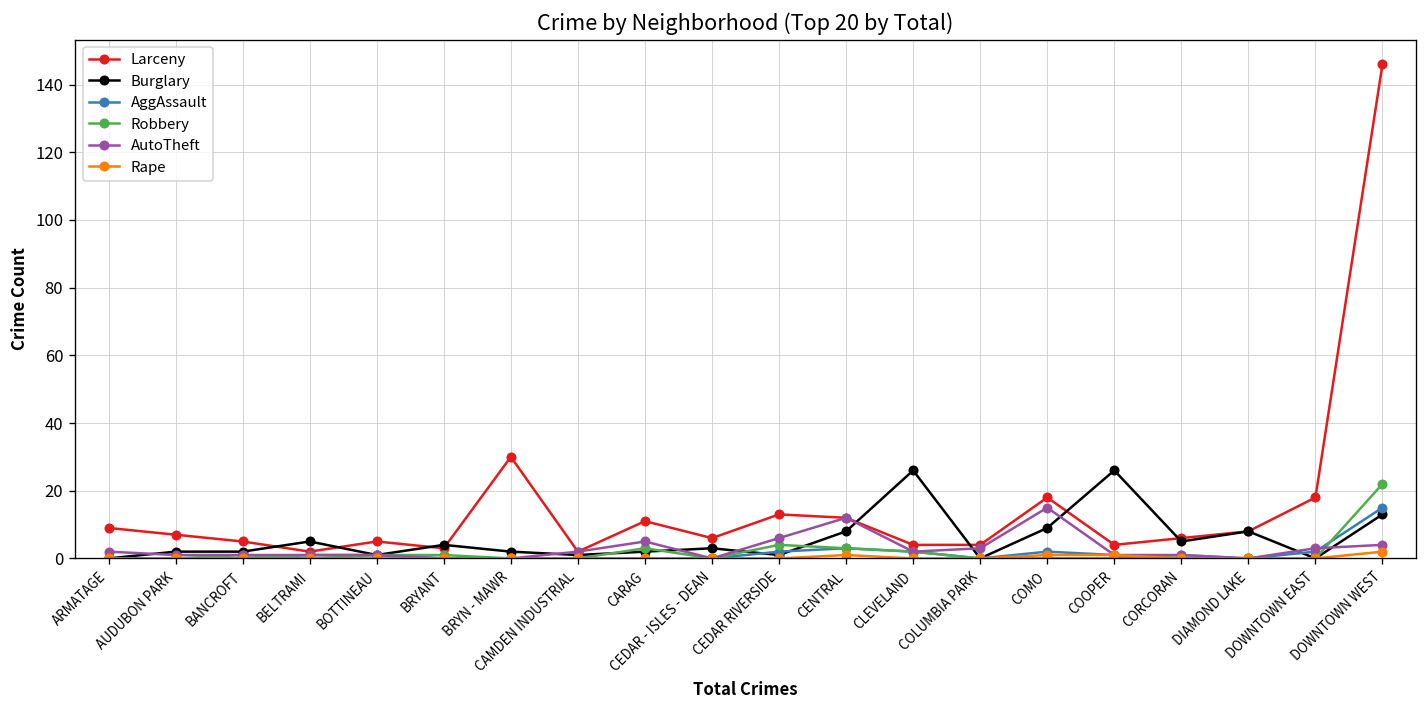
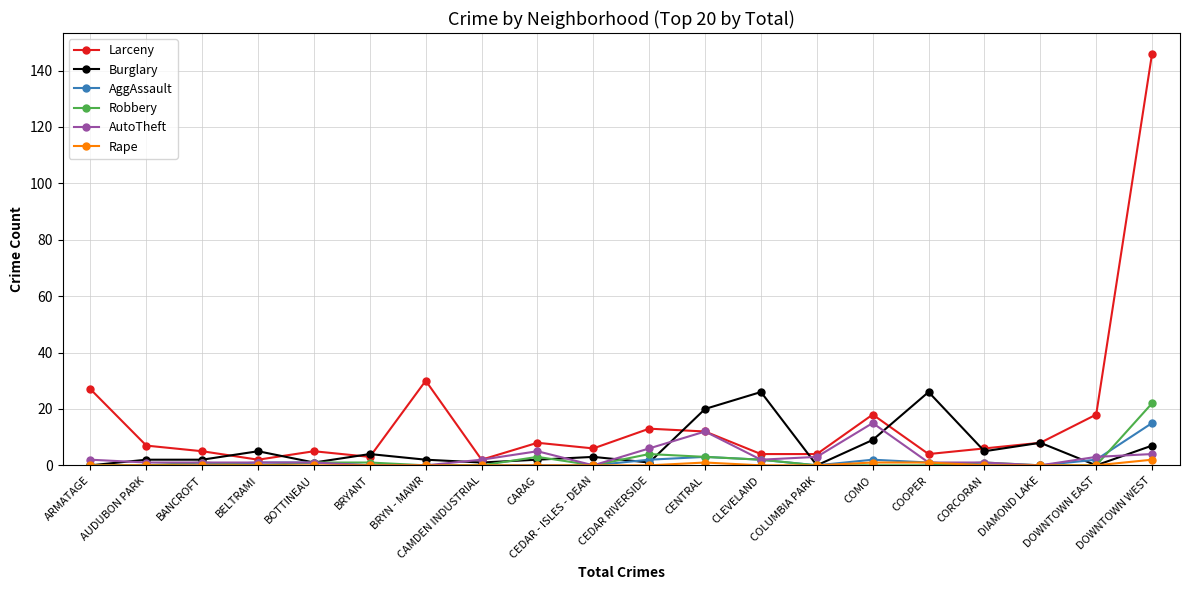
Larceny, ARMATAGE: 9 -> 27
Larceny, CARAG: 11 -> 8
Burglary, CENTRAL: 8 -> 20
Burglary, DOWNTOWN WEST: 13 -> 7
